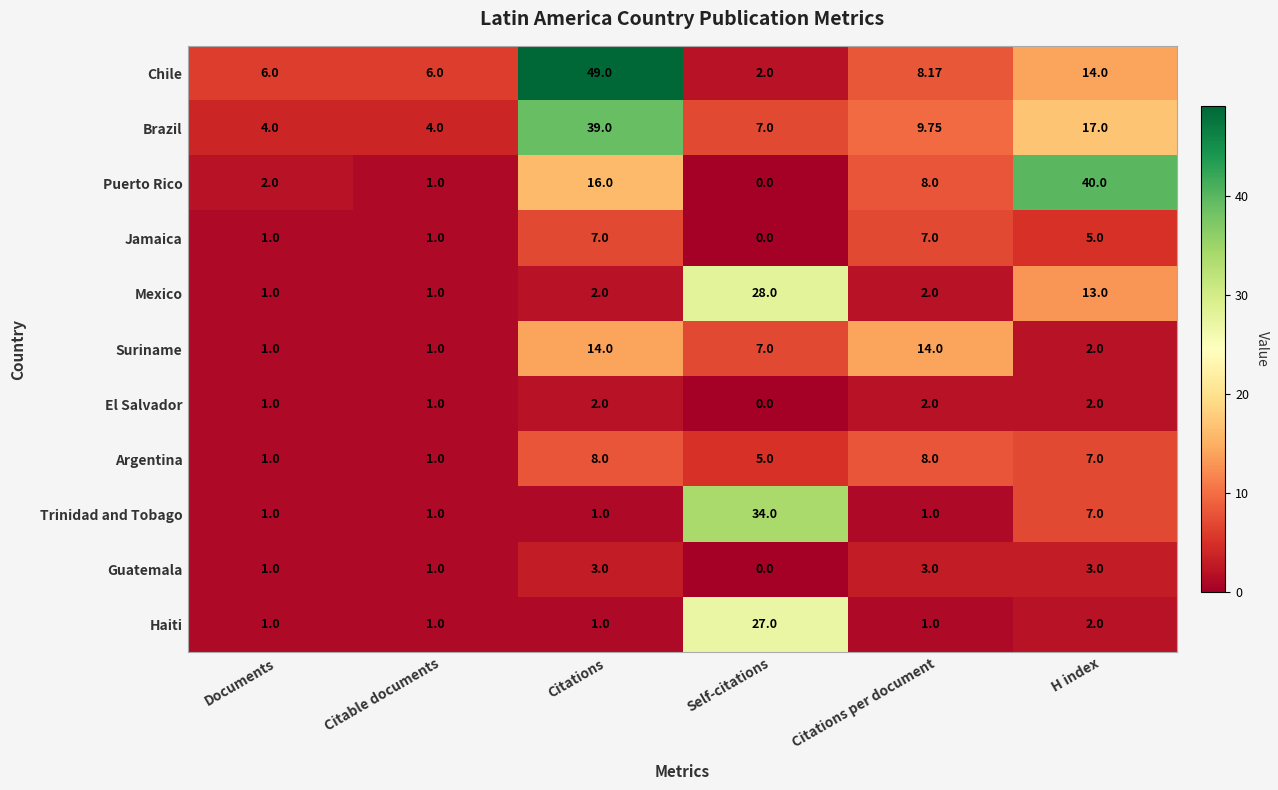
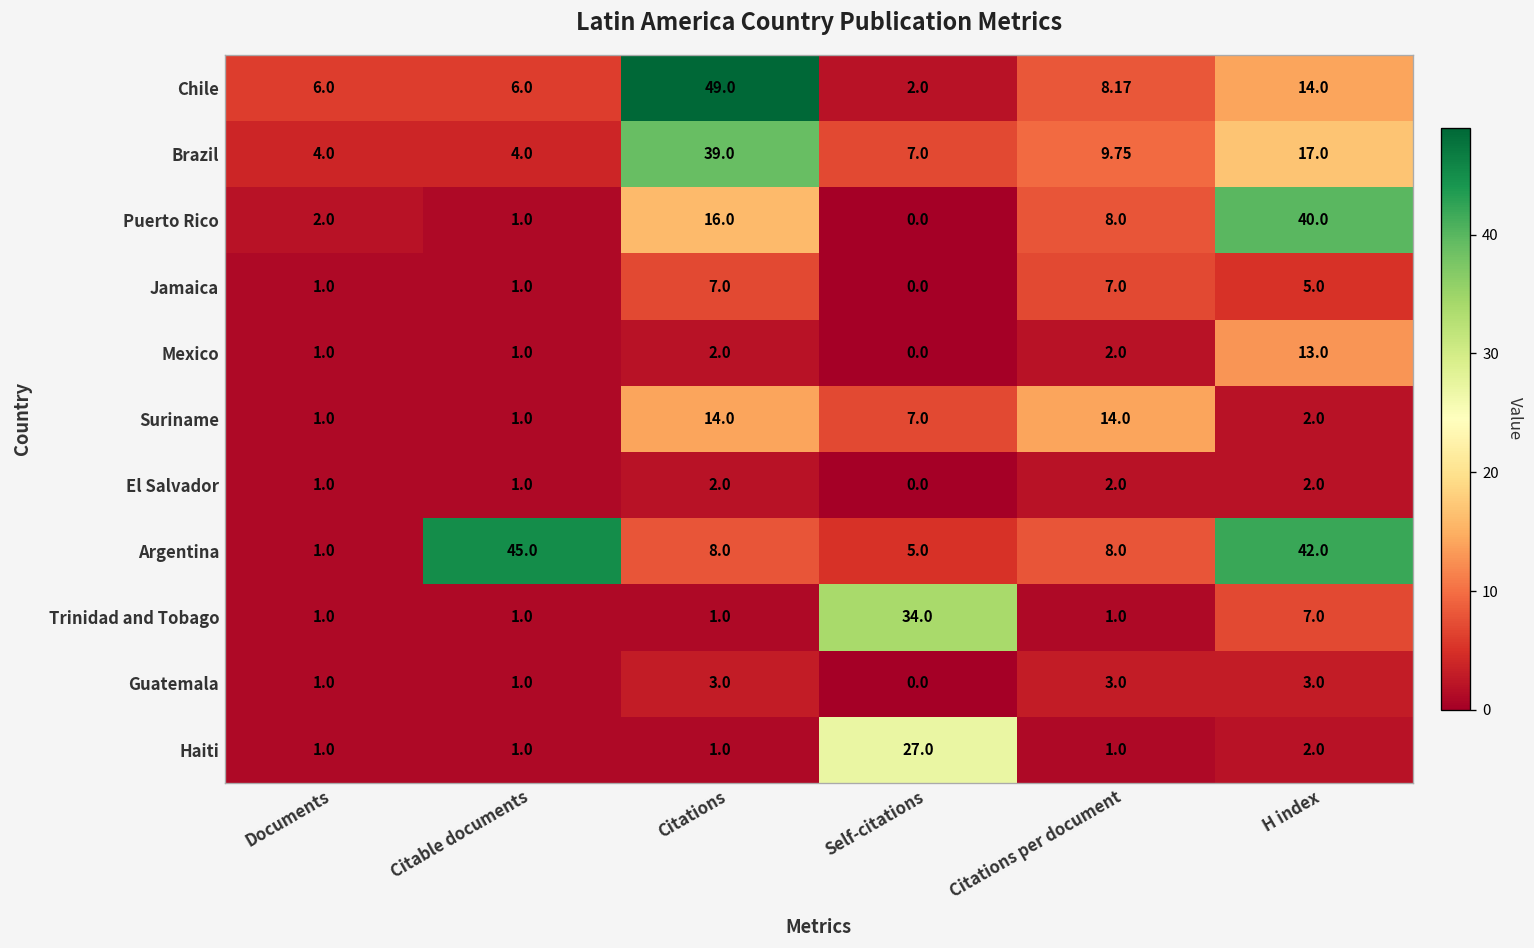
Mexico, Self-citations: 28.0 -> 0.0
Argentina, Citable documents: 1.0 -> 45.0
Argentina, H index: 7.0 -> 42.0
